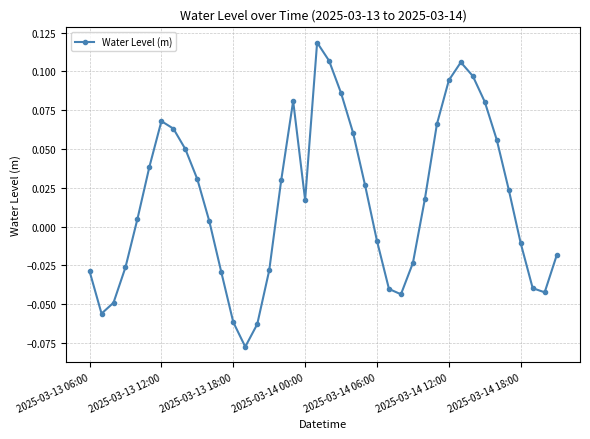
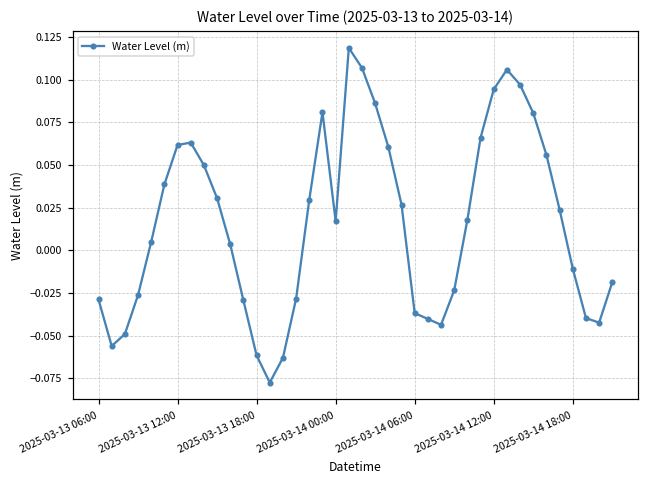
2025-03-13 12:00: 0.068 -> 0.062
2025-03-14 06:00: -0.009 -> -0.037
